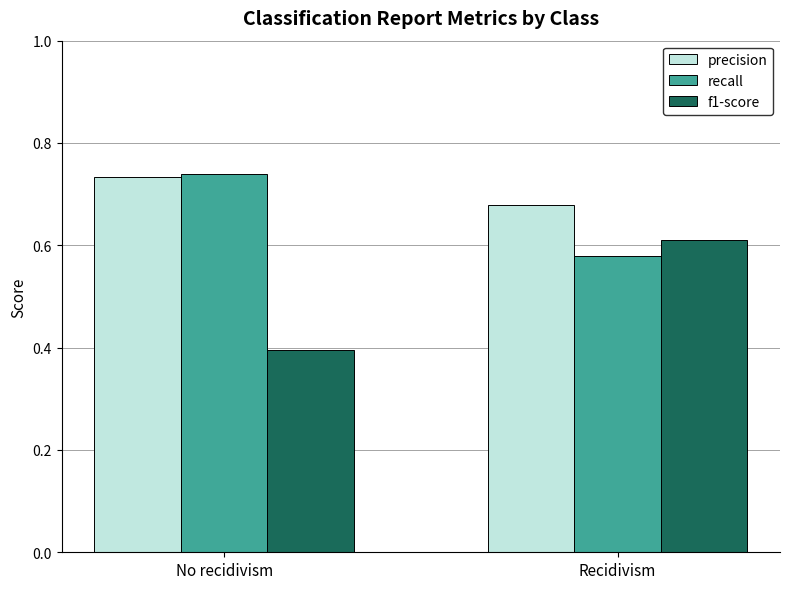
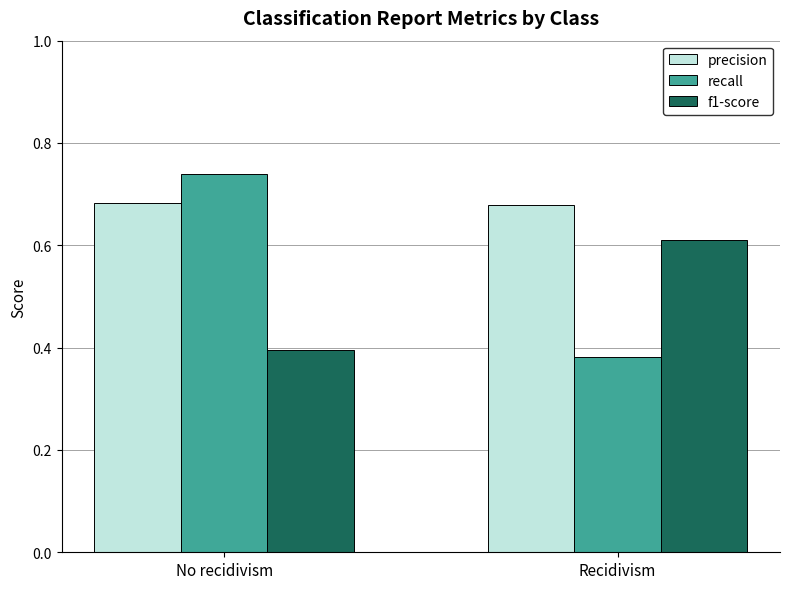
precision, No recidivism: 0.73 -> 0.68
recall, Recidivism: 0.58 -> 0.38
